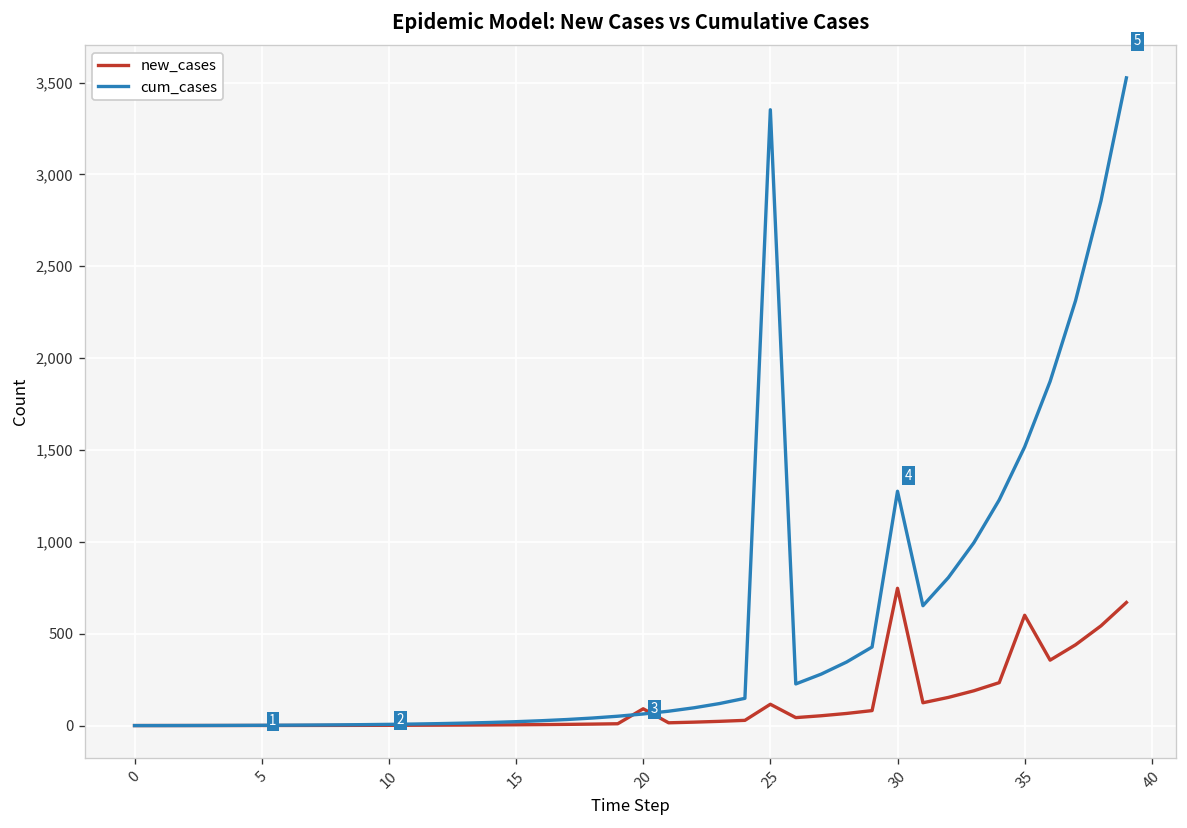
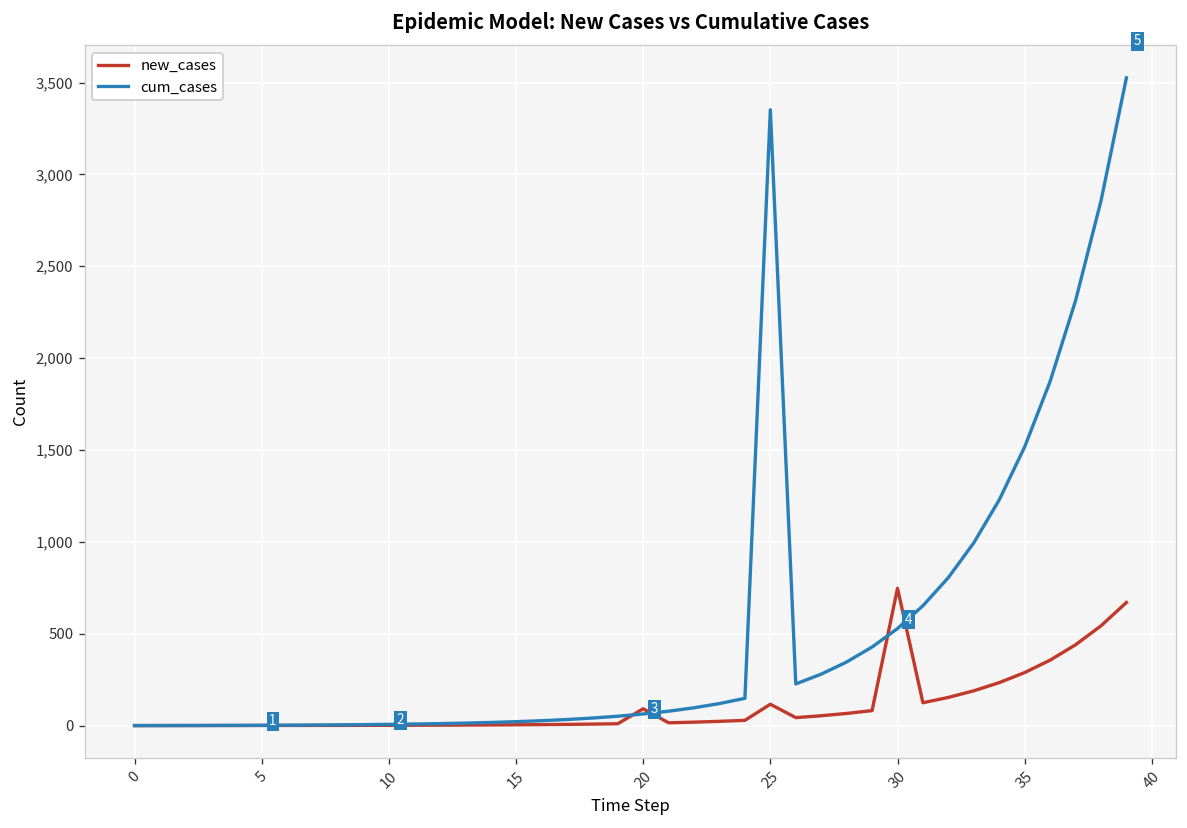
cum_cases, 30: 1,280 -> 530
new_cases, 35: 600 -> 290
